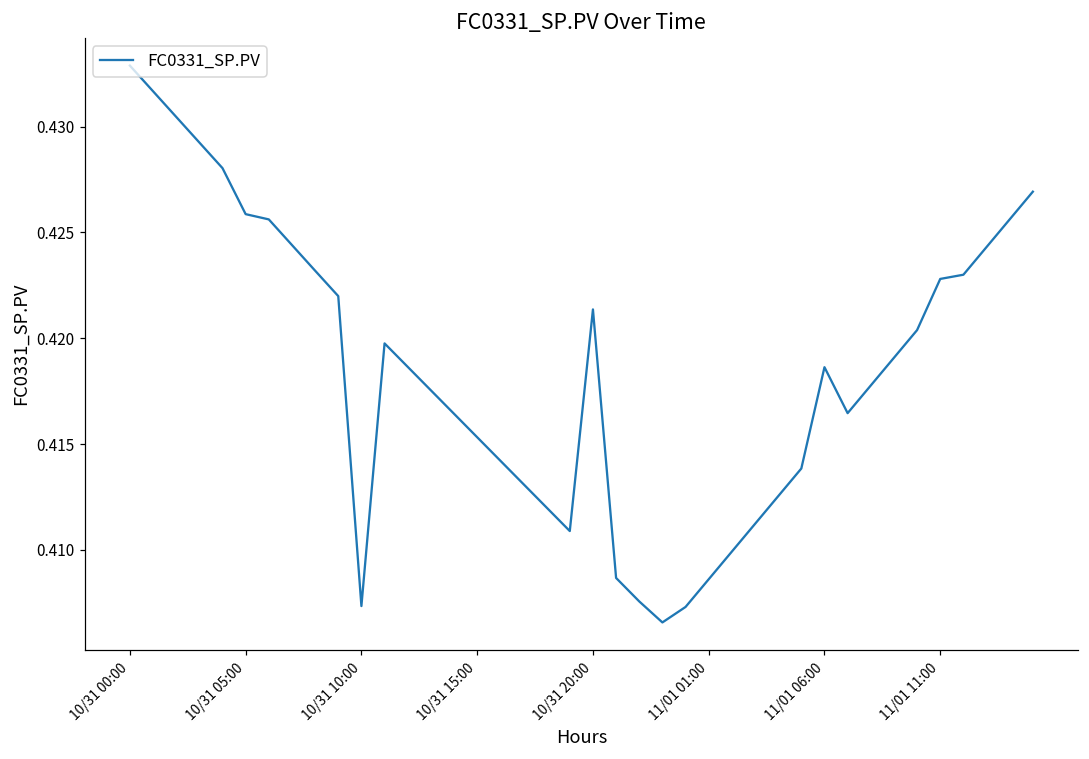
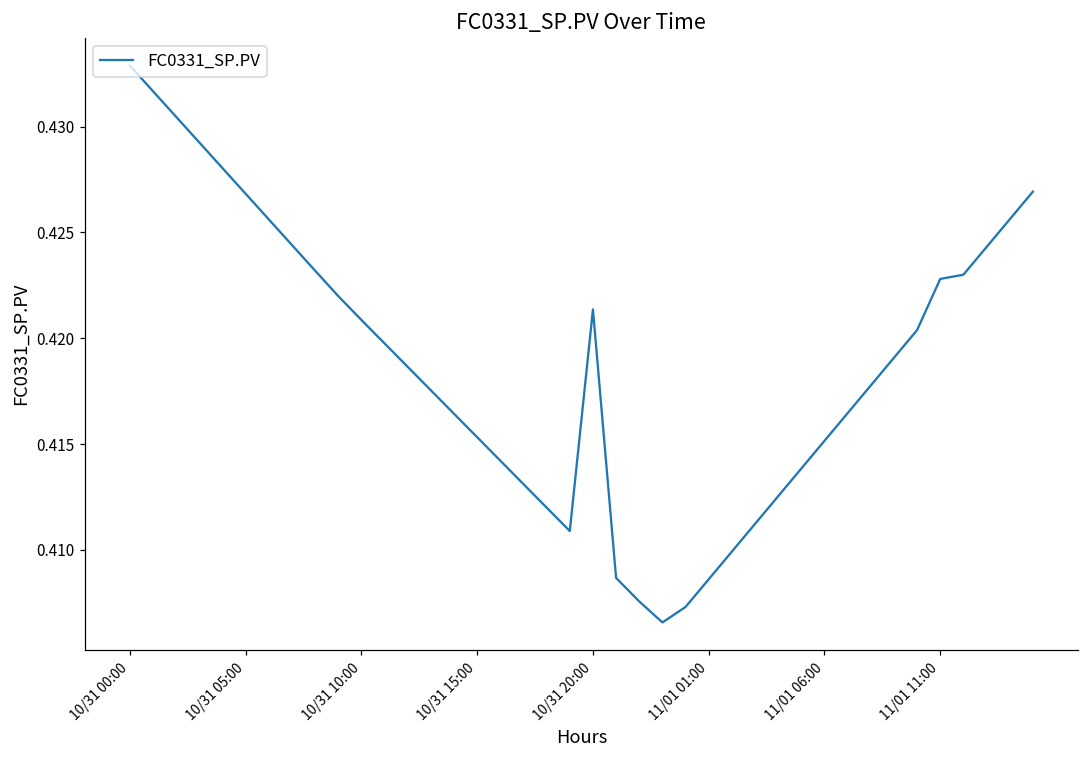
10/31 05:00: 0.4259 -> 0.4268
10/31 10:00: 0.4073 -> 0.4209
11/01 06:00: 0.4186 -> 0.4152
